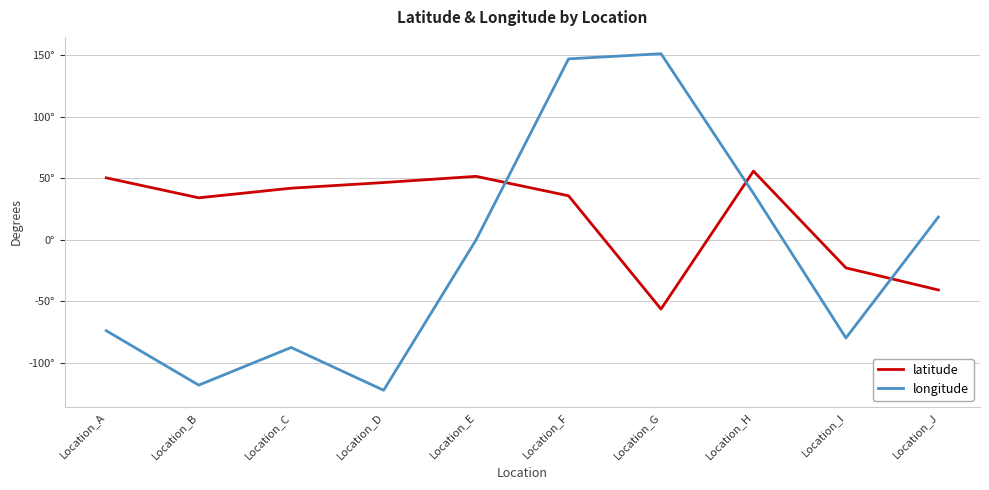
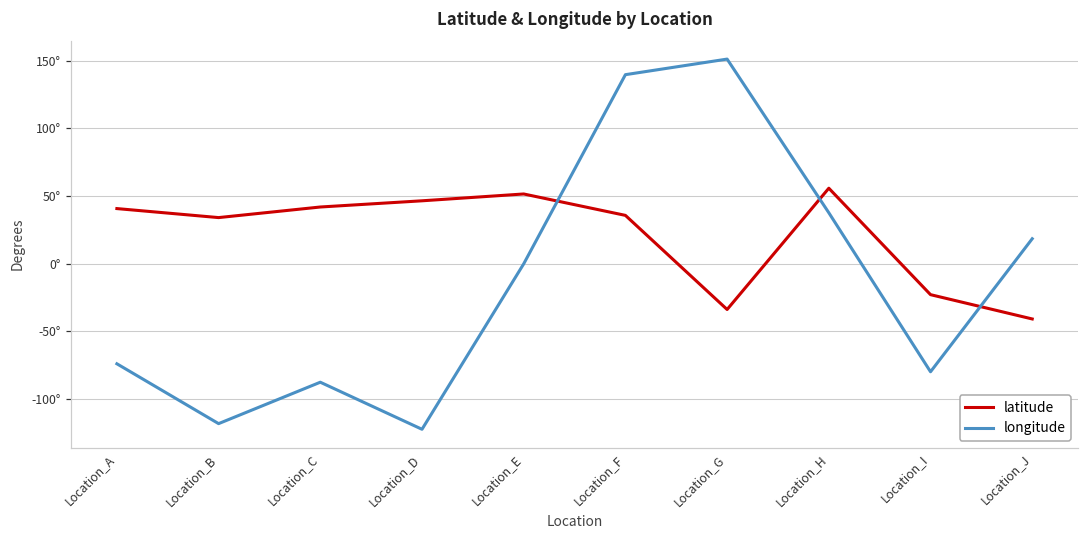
latitude, Location_A: 50° -> 41°
longitude, Location_F: 147° -> 140°
latitude, Location_G: -56° -> -34°
